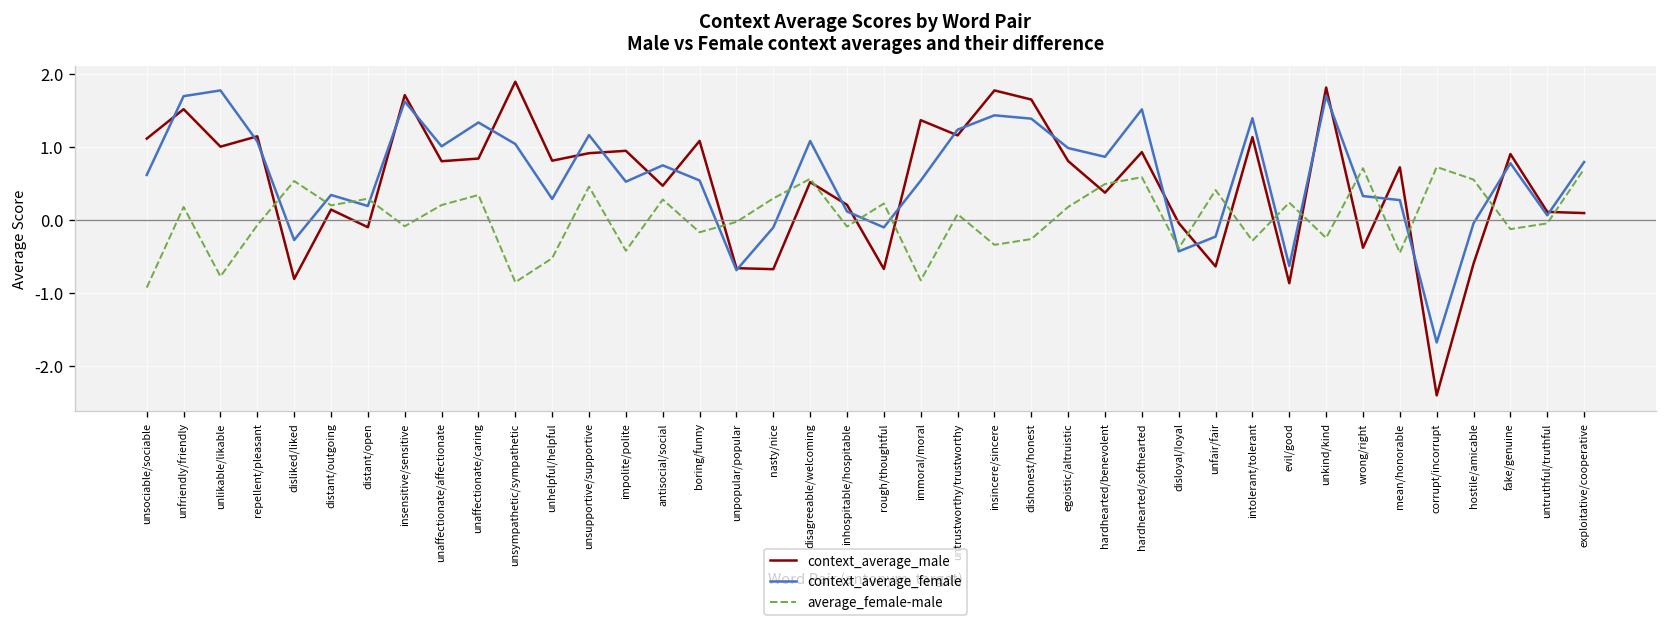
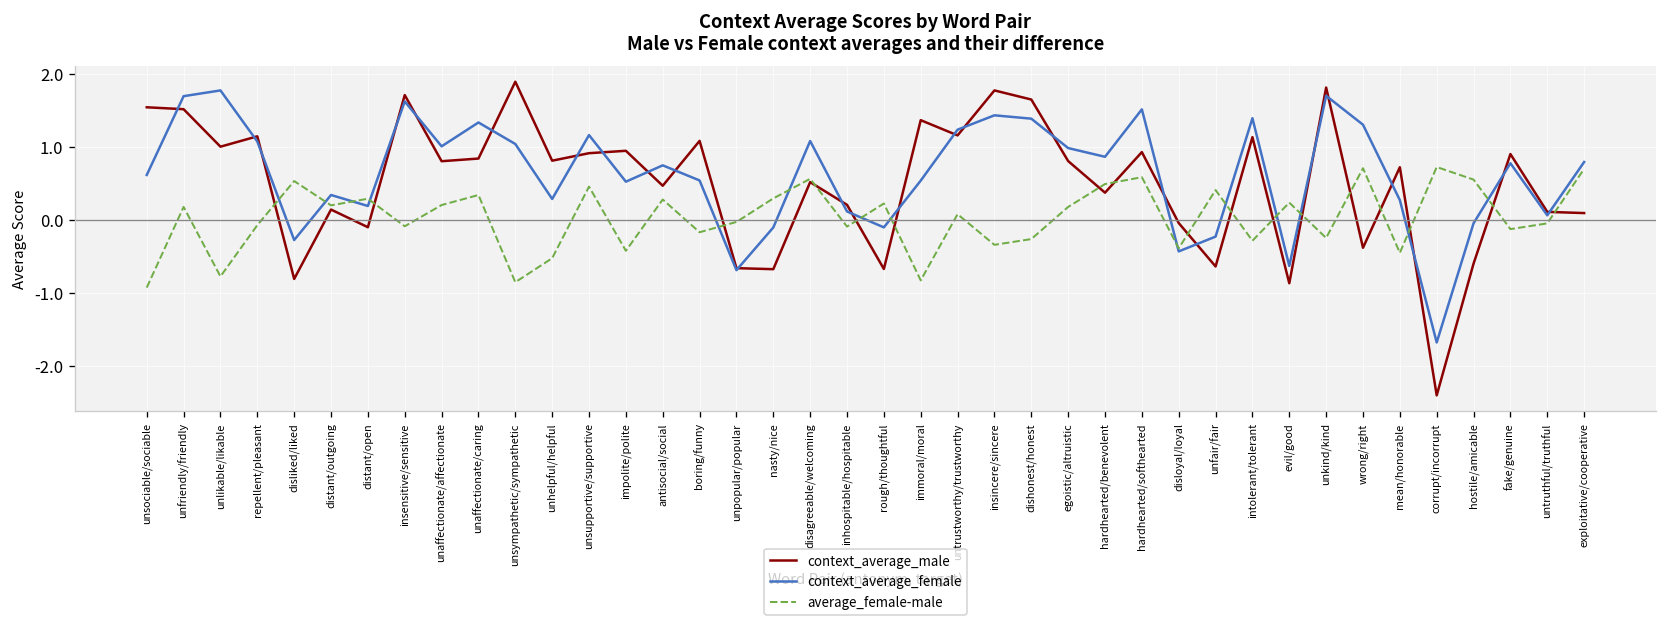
context_average_male, unsociable/sociable: 1.1 -> 1.5
context_average_female, wrong/right: 0.3 -> 1.3
